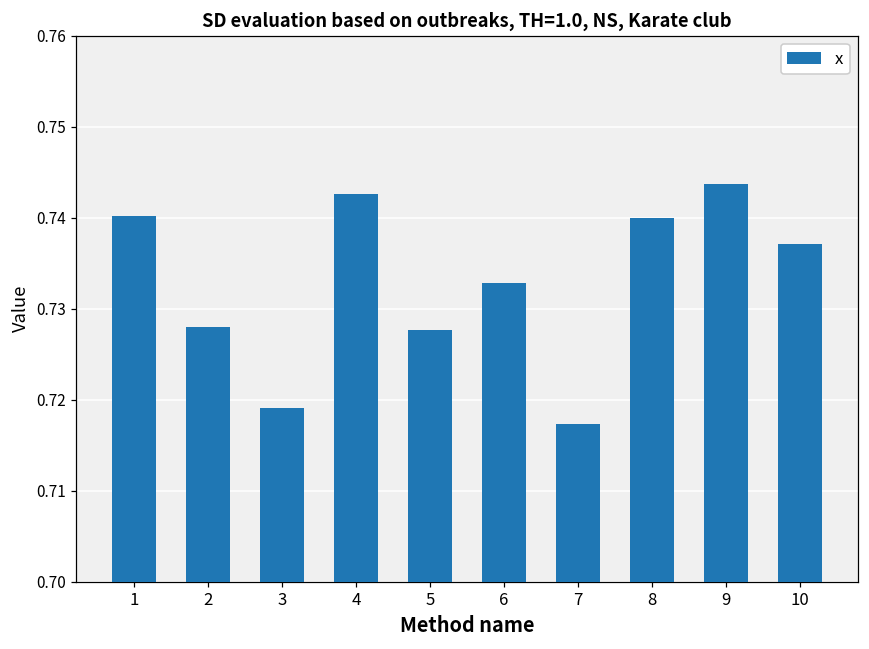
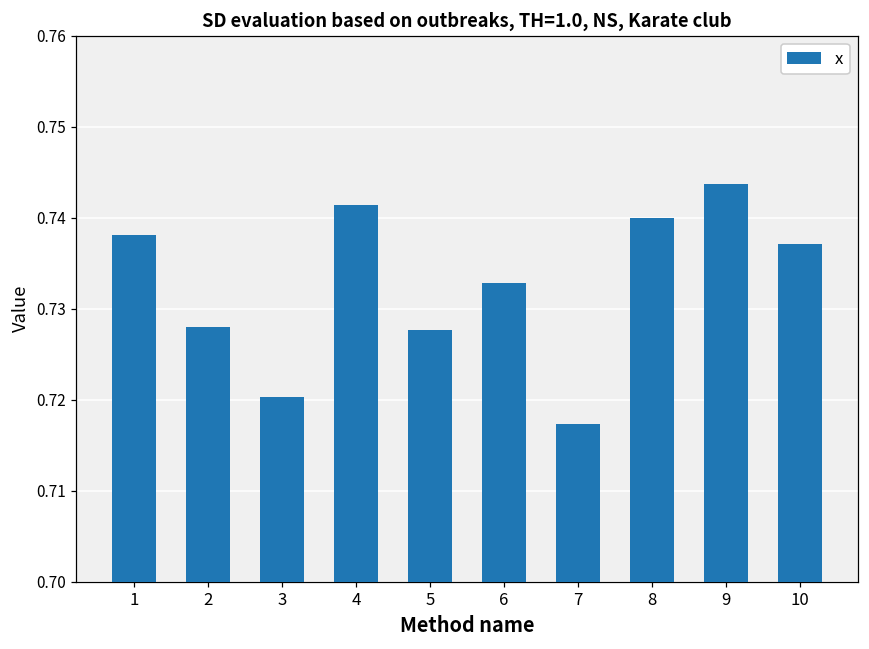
1: 0.740 -> 0.738
3: 0.719 -> 0.720
4: 0.743 -> 0.741
